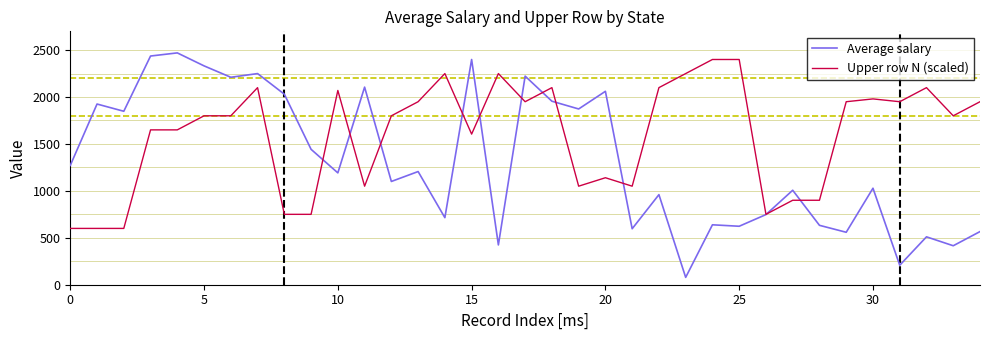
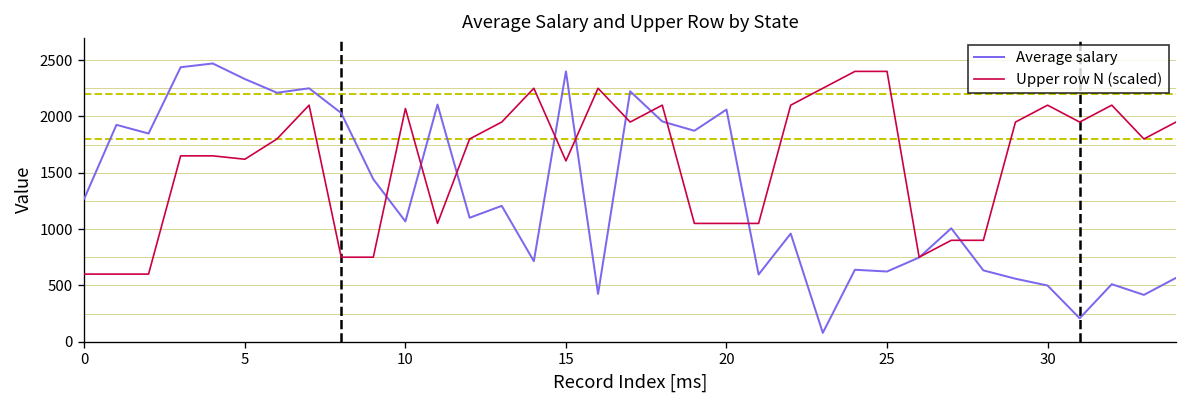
Upper row N (scaled), 5: 1800 -> 1600
Average salary, 10: 1200 -> 1100
Upper row N (scaled), 20: 1140 -> 1050
Average salary, 30: 1000 -> 500
Upper row N (scaled), 30: 2000 -> 2100
